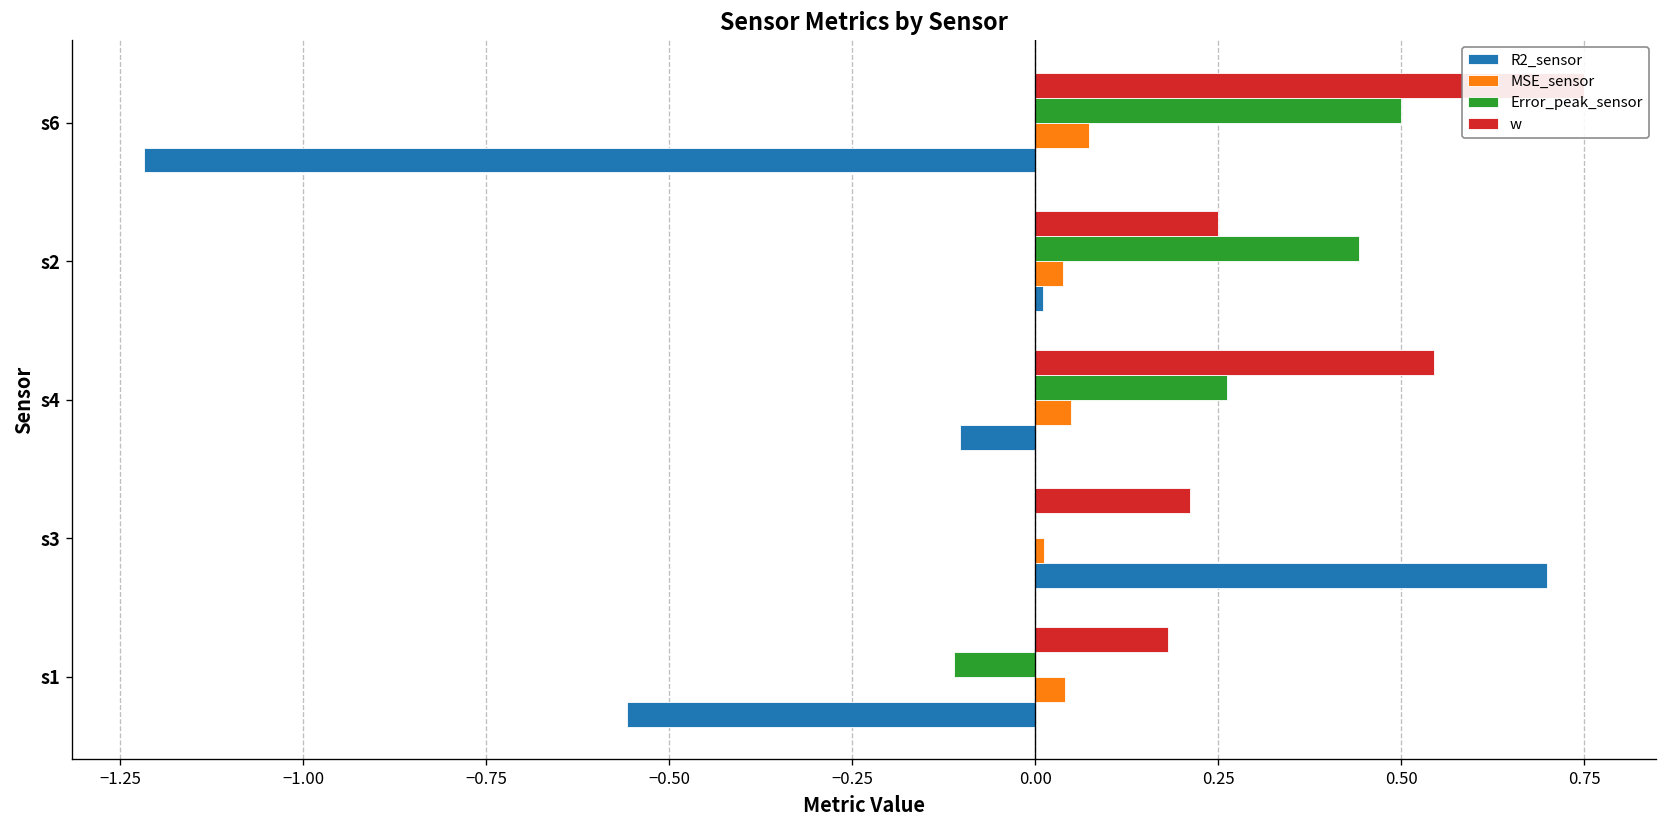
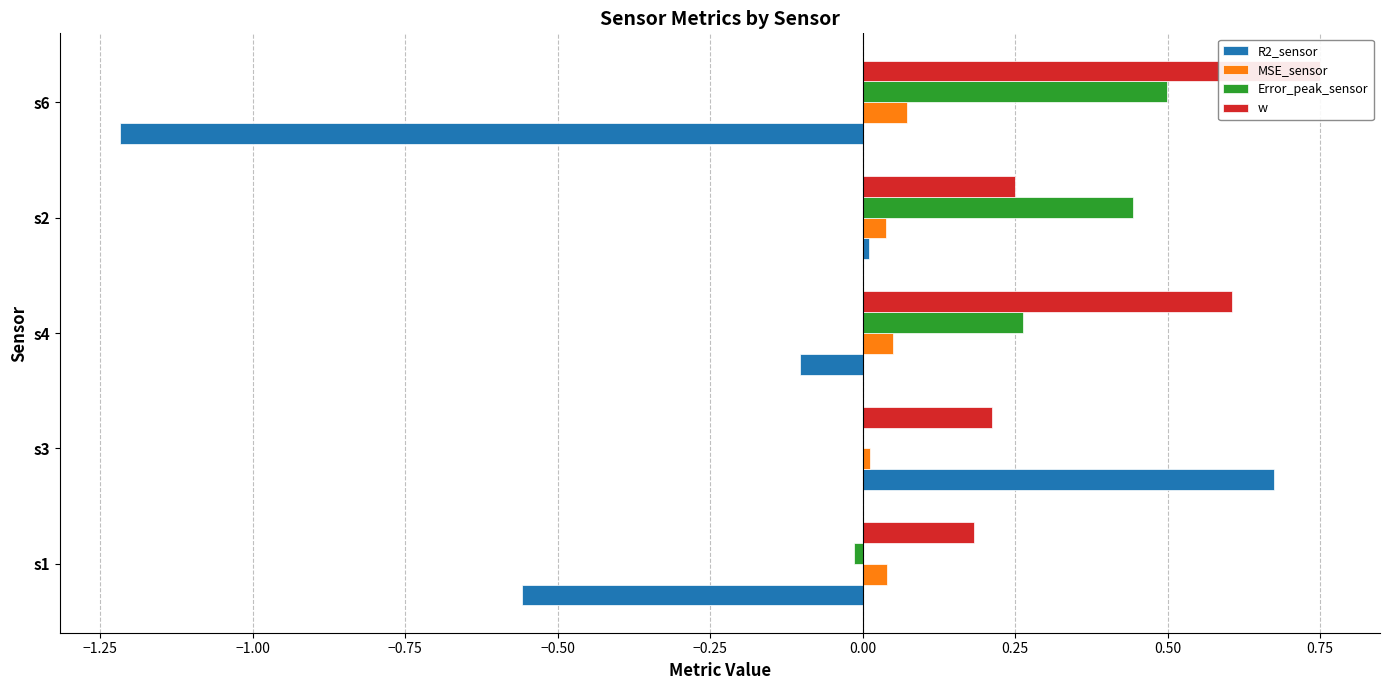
w, s4: 0.55 -> 0.60
R2_sensor, s3: 0.70 -> 0.67
Error_peak_sensor, s1: -0.11 -> -0.01
